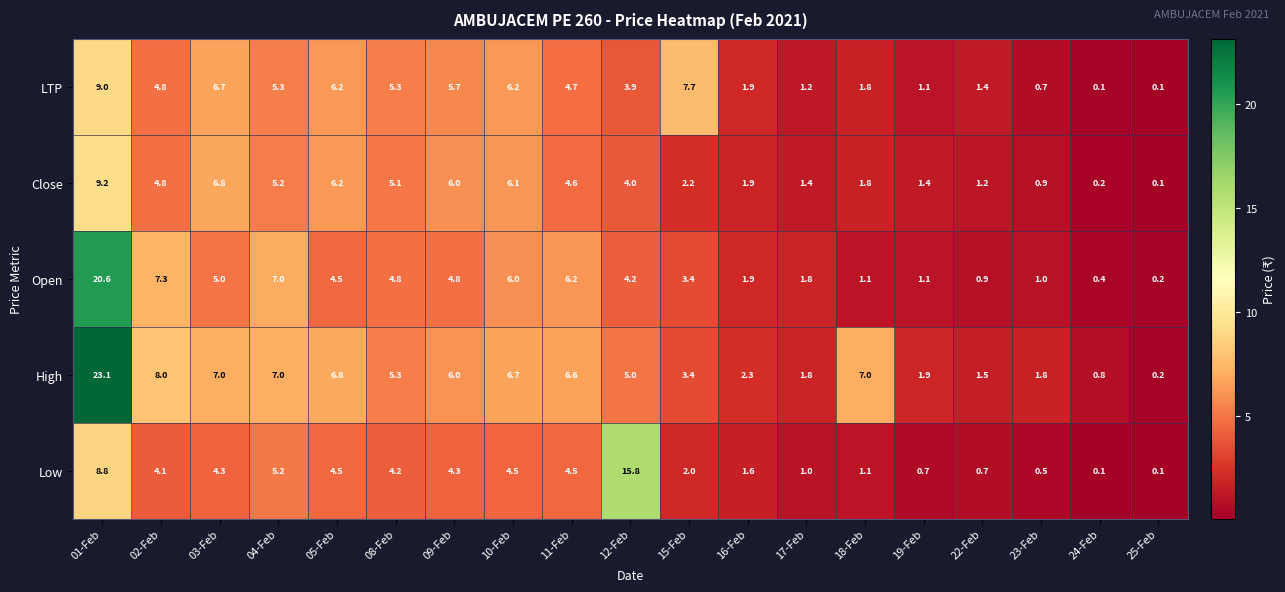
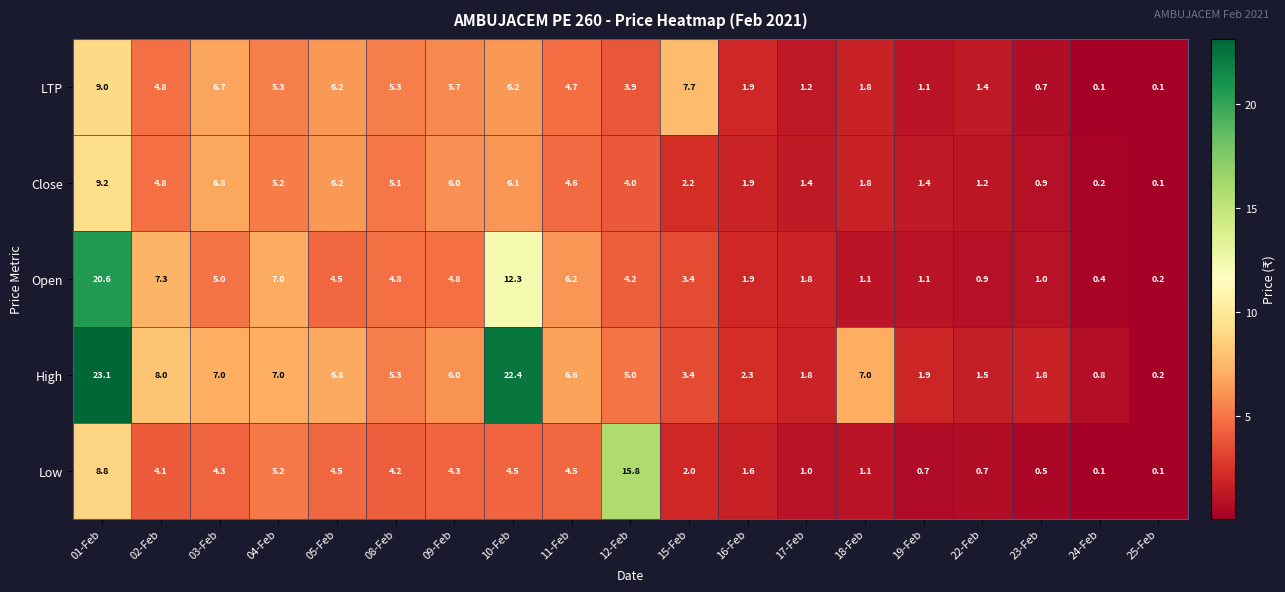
Open, 10-Feb: 6.0 -> 12.3
High, 10-Feb: 6.7 -> 22.4
